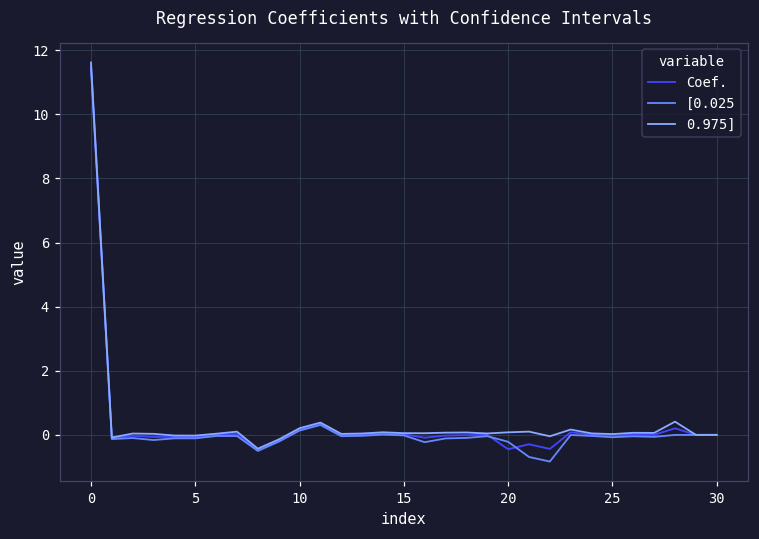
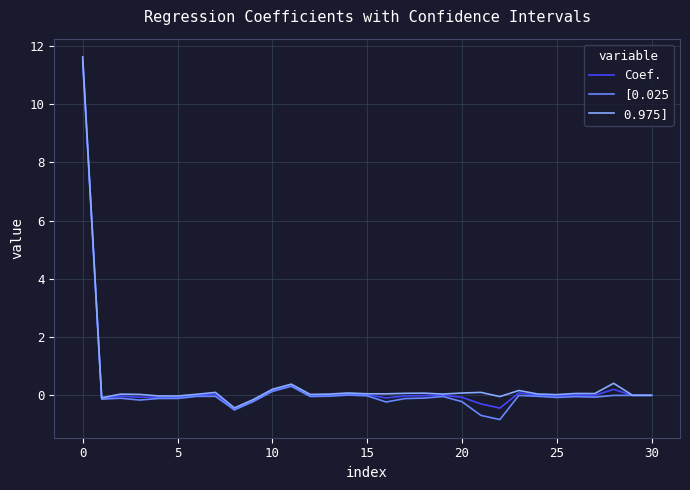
Coef., 20: -0.4 -> -0.1
